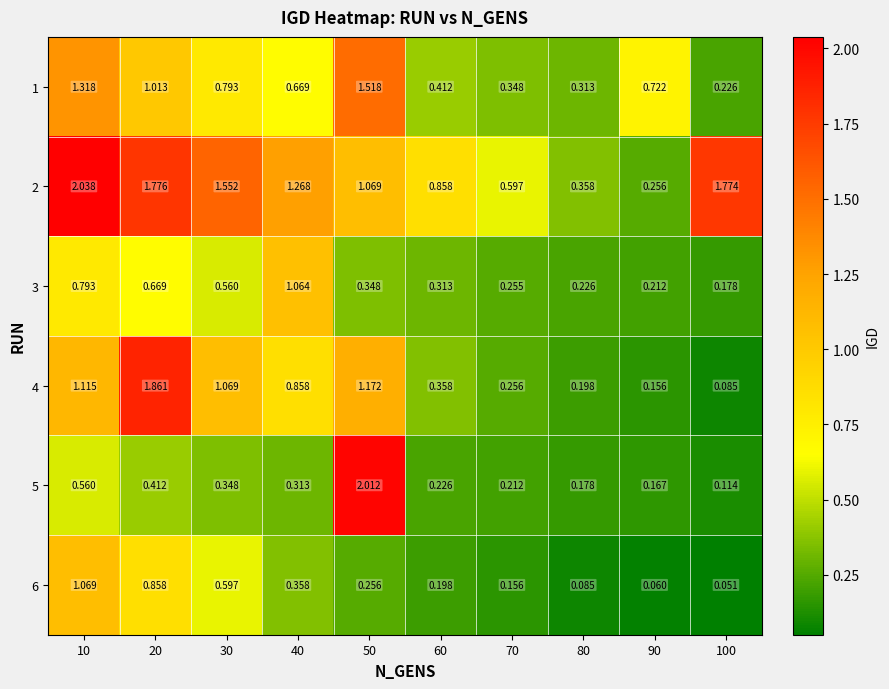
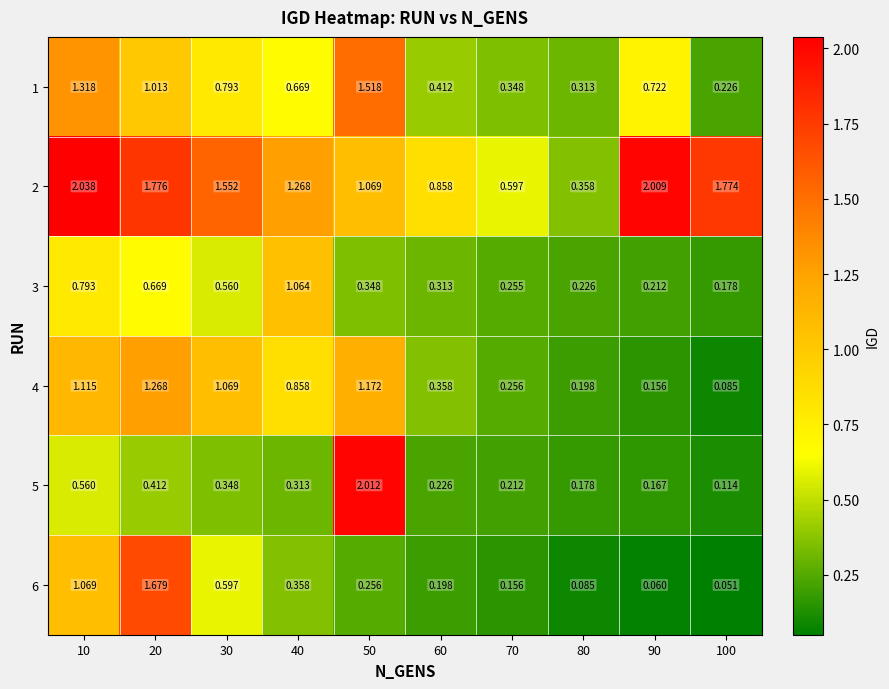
2, 90: 0.256 -> 2.009
4, 20: 1.861 -> 1.268
6, 20: 0.858 -> 1.679
